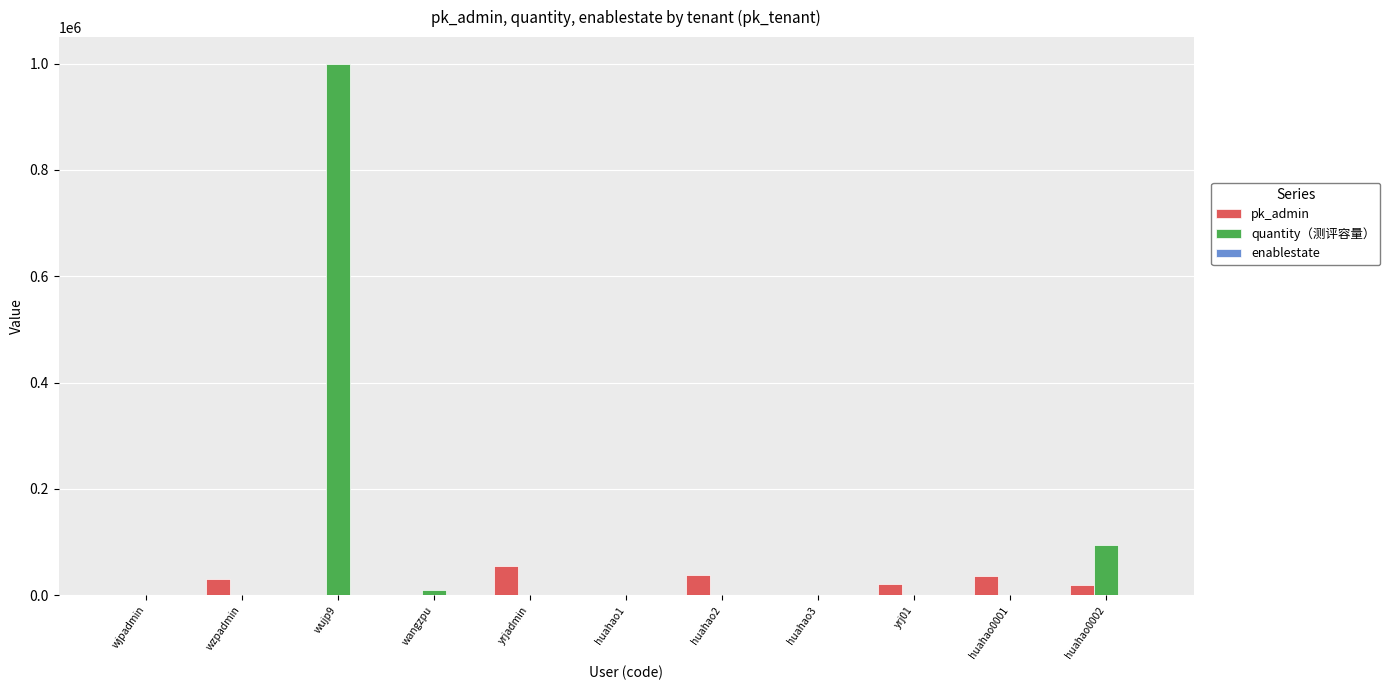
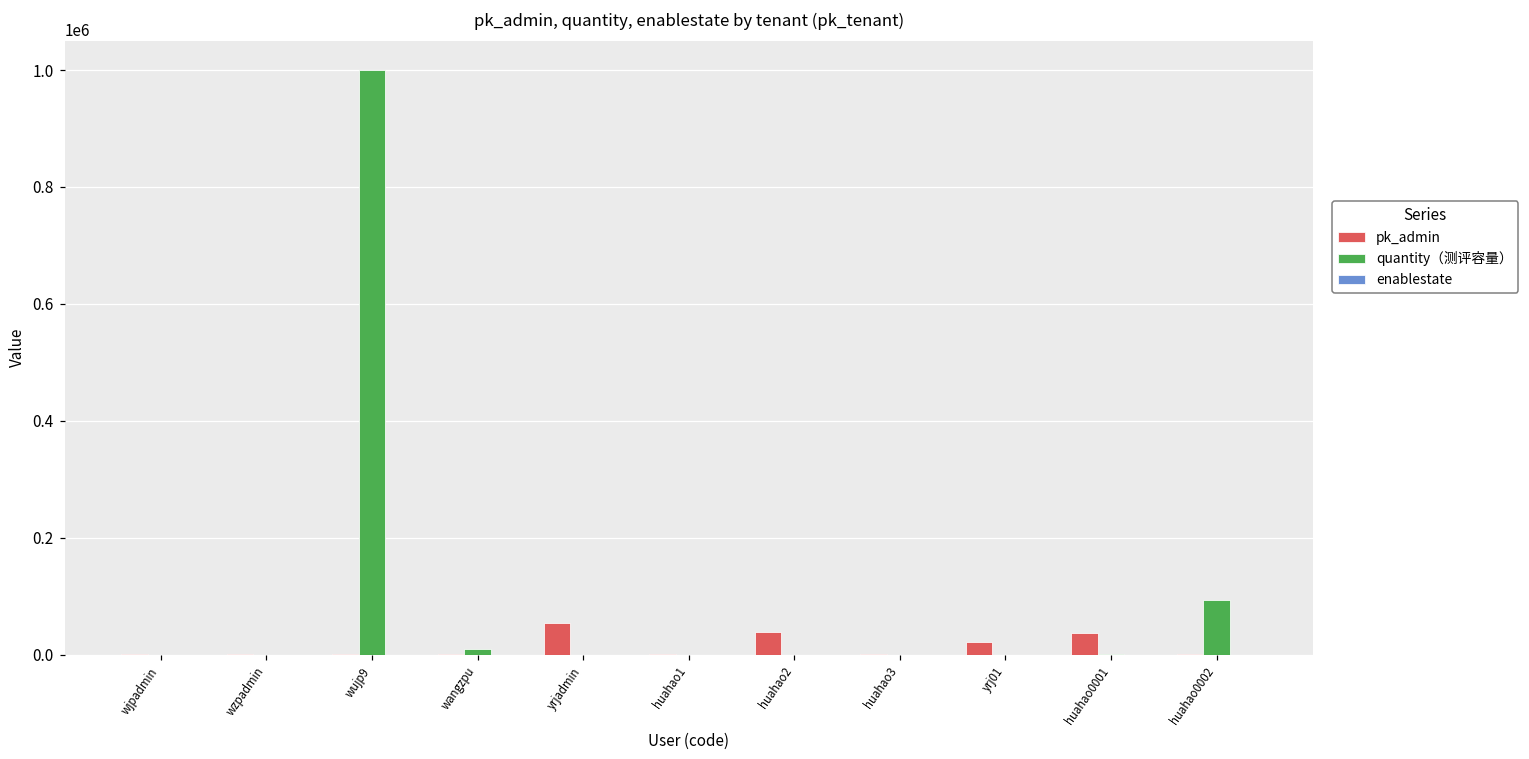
pk_admin, wzpadmin: 30000 -> 0
pk_admin, huahao0002: 20000 -> 0
